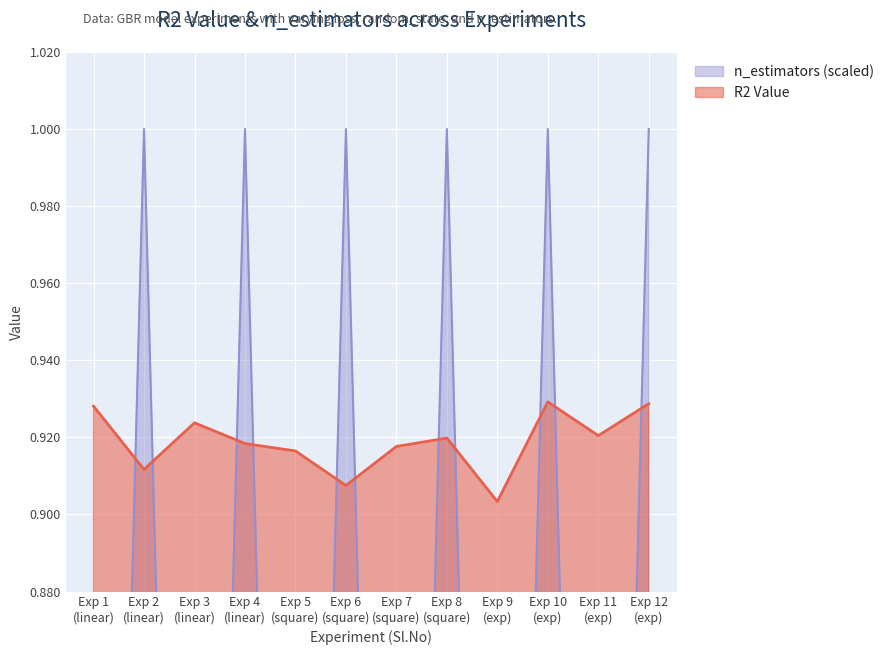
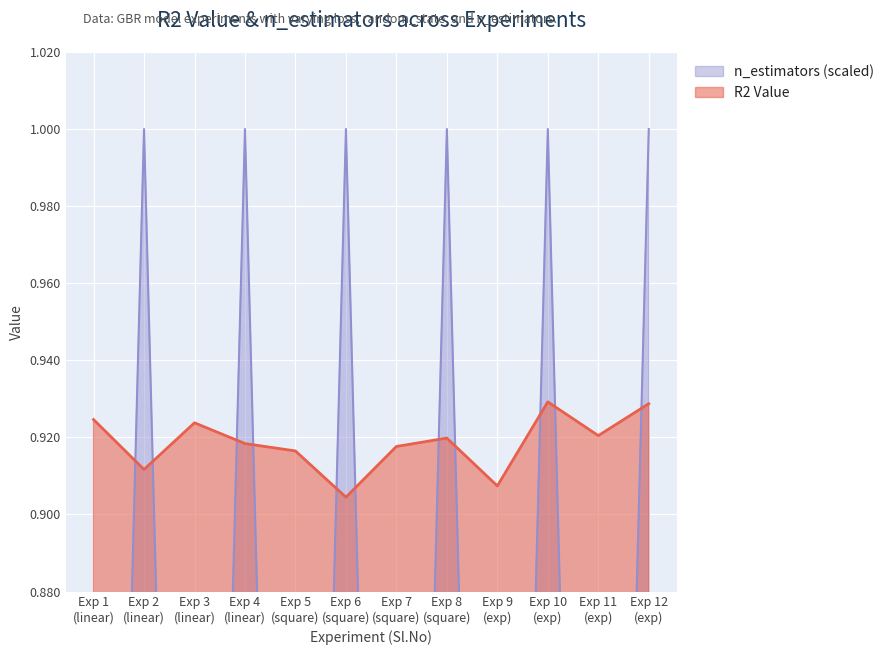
R2 Value, Exp 1 (linear): 0.928 -> 0.925
R2 Value, Exp 6 (square): 0.908 -> 0.904
R2 Value, Exp 9 (exp): 0.903 -> 0.907
